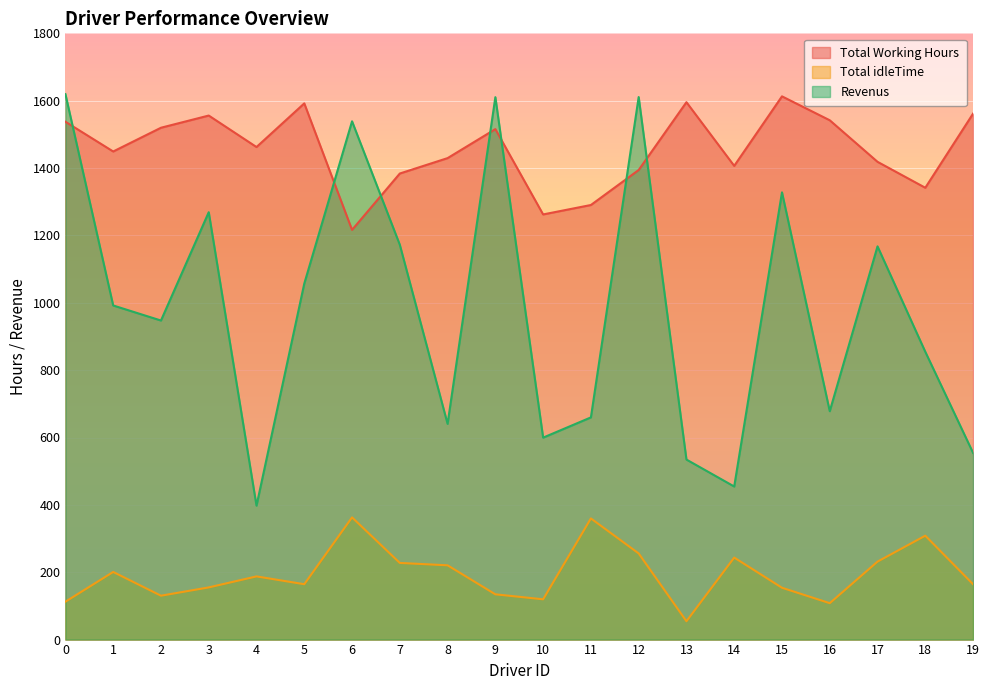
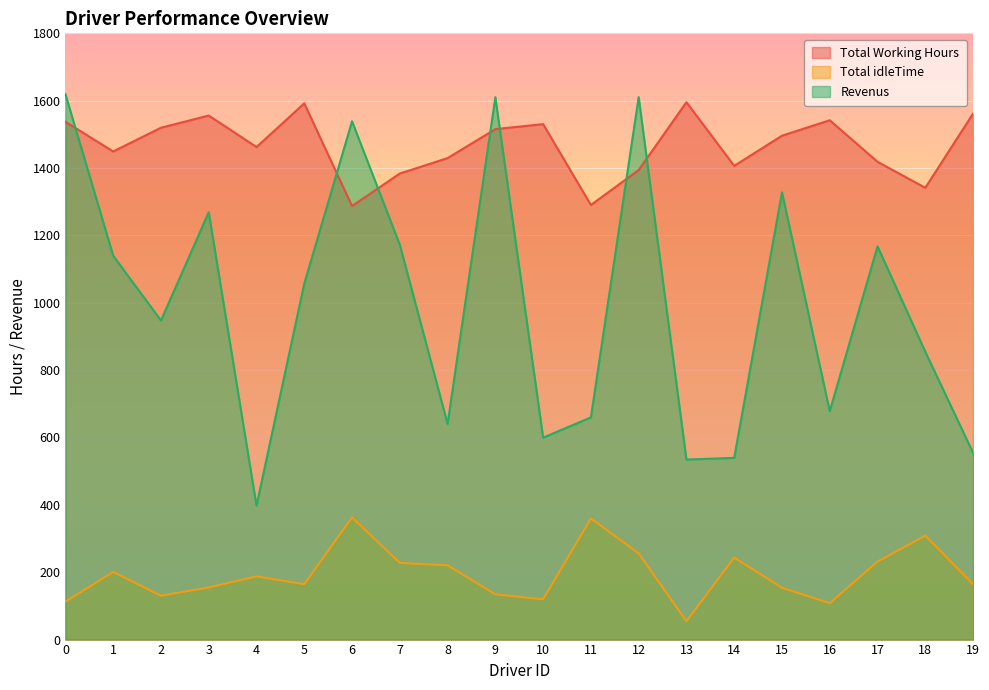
Revenus, 1: 990 -> 1140
Total Working Hours, 6: 1220 -> 1290
Total Working Hours, 10: 1260 -> 1530
Revenus, 14: 450 -> 540
Total Working Hours, 15: 1610 -> 1500
